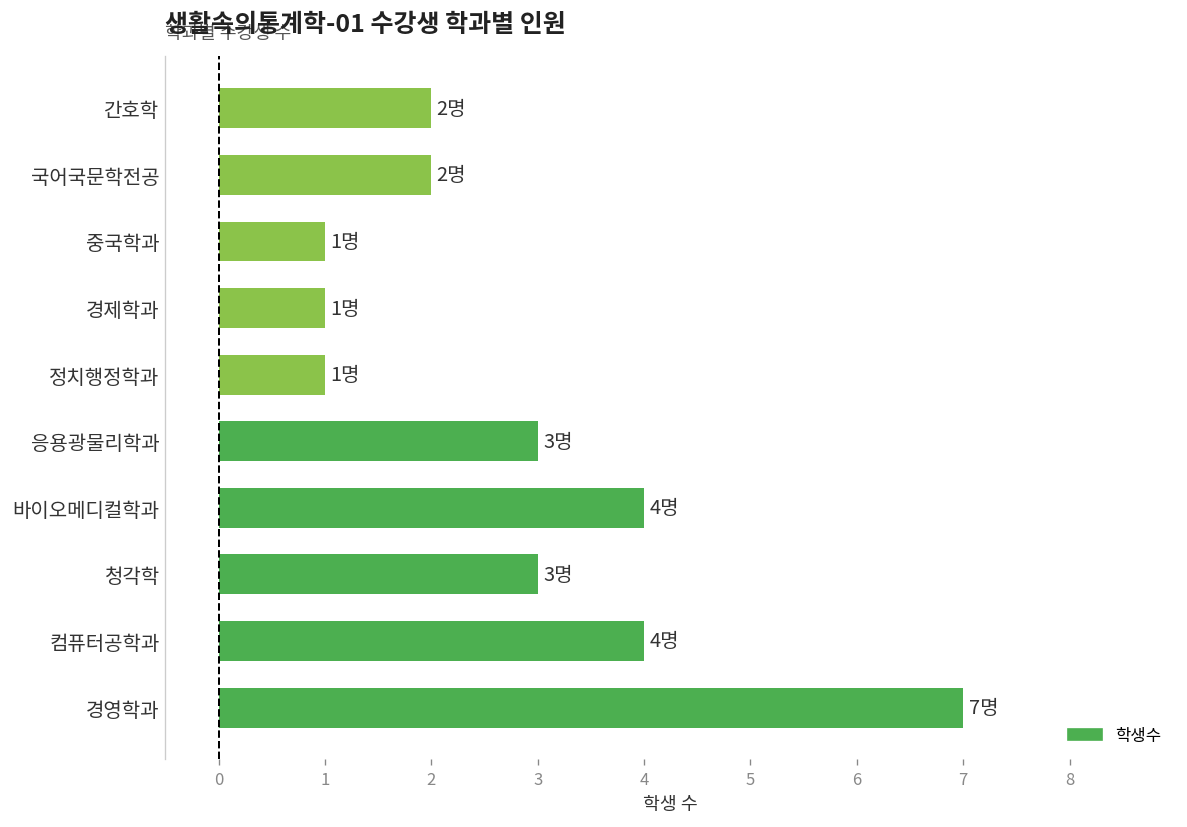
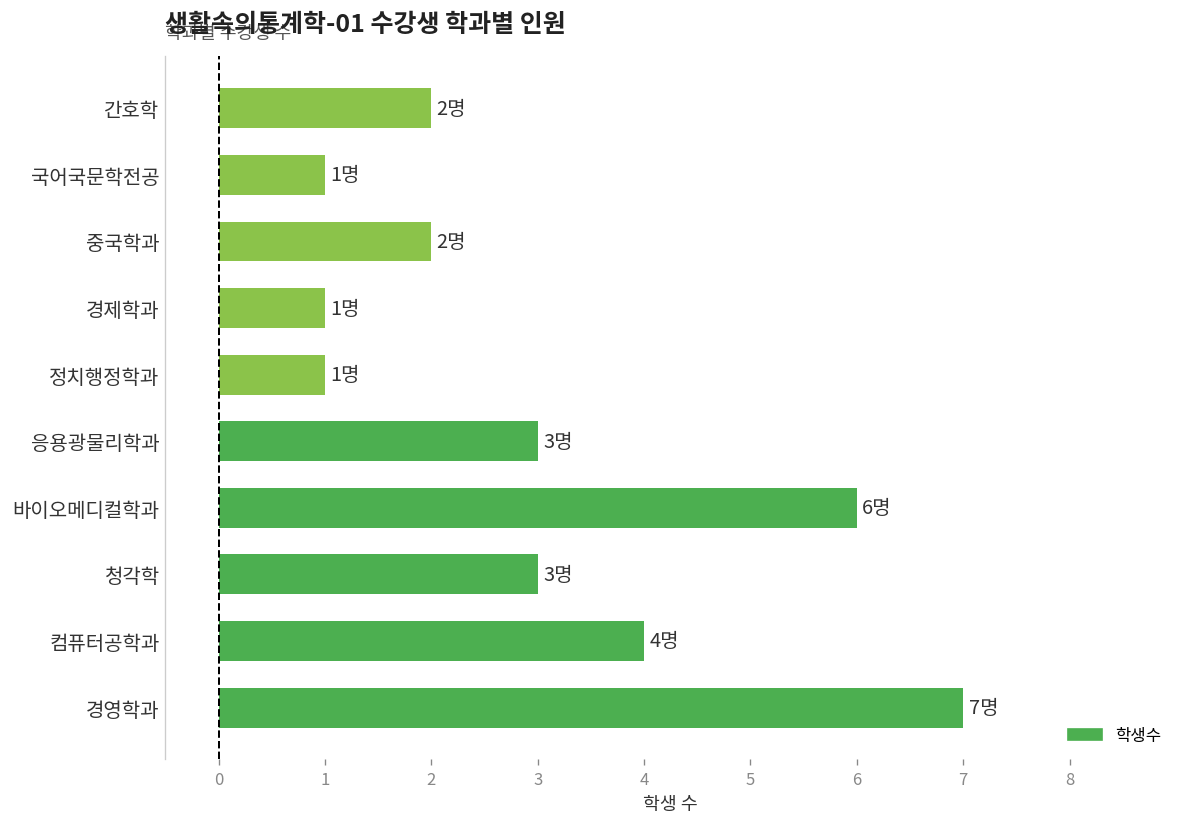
국어국문학전공: 2명 -> 1명
중국학과: 1명 -> 2명
바이오메디컬학과: 4명 -> 6명
